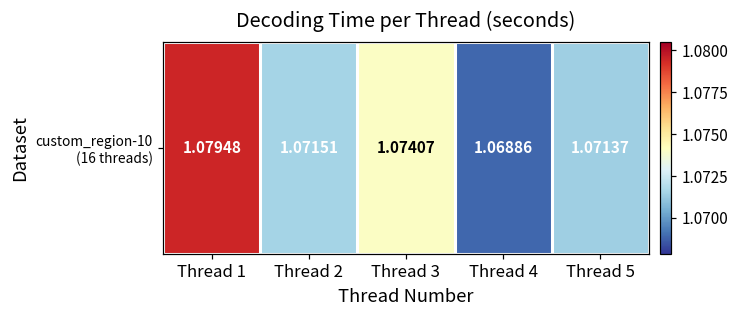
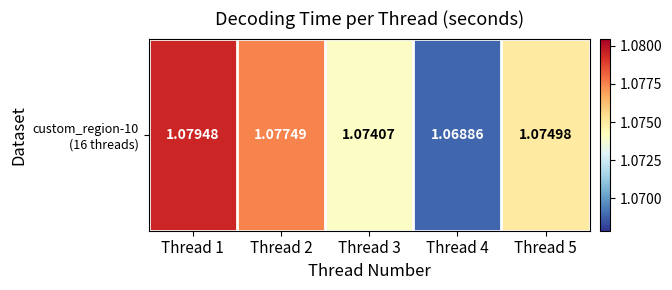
custom_region-10 (16 threads), Thread 2: 1.07151 -> 1.07749
custom_region-10 (16 threads), Thread 5: 1.07137 -> 1.07498
